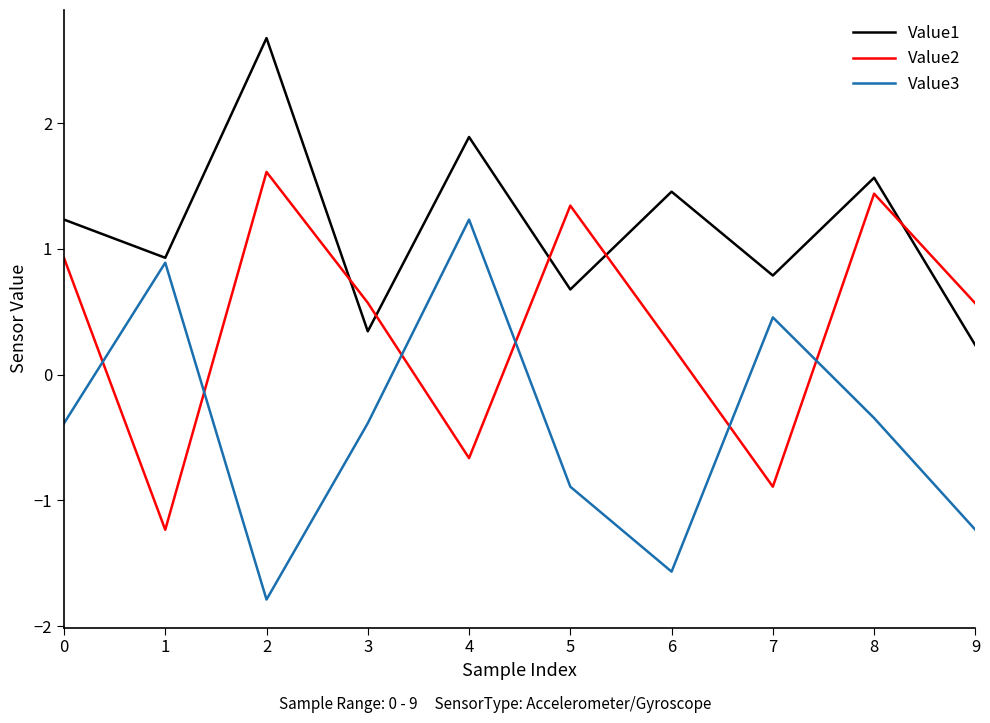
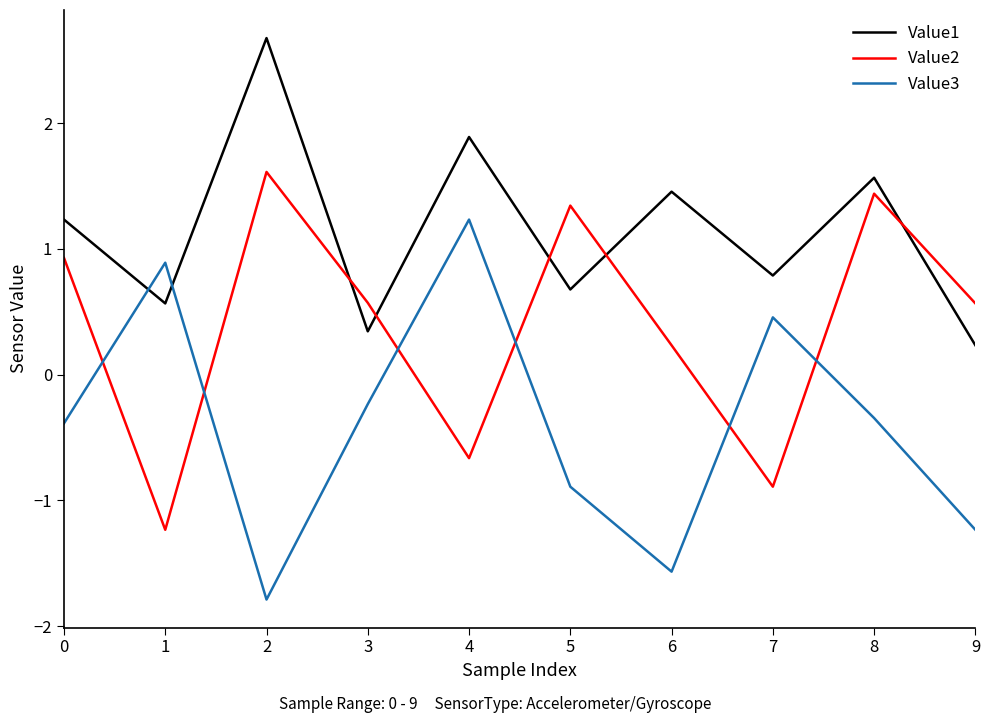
Value1, 1: 0.93 -> 0.57
Value3, 3: -0.39 -> -0.23
